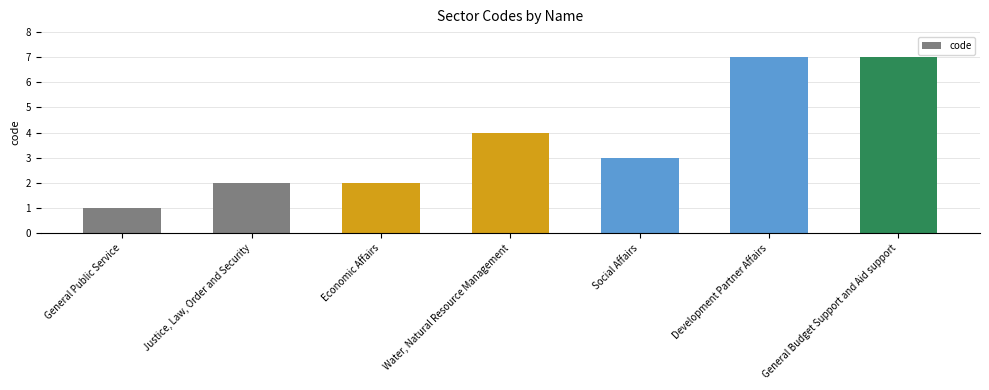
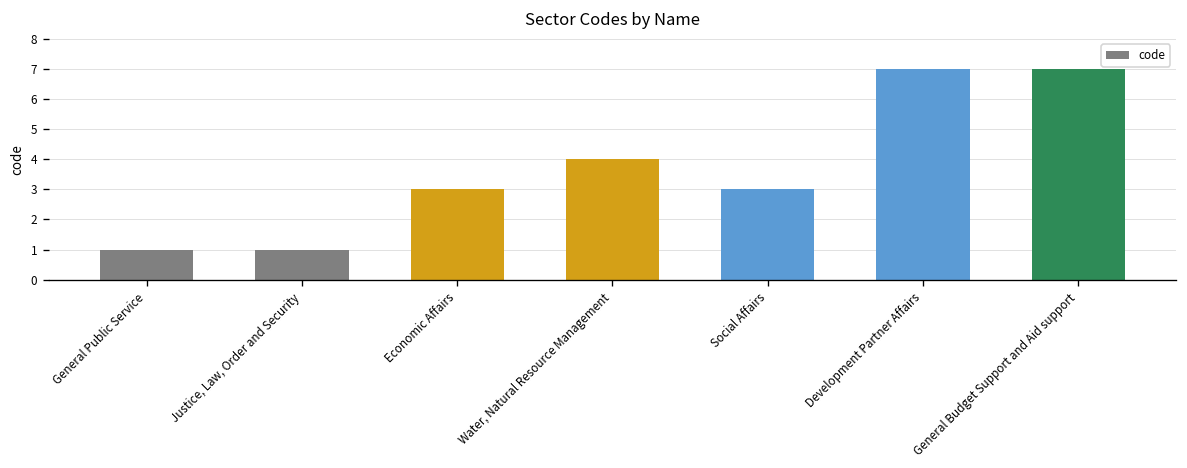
Justice, Law, Order and Security: 2 -> 1
Economic Affairs: 2 -> 3
